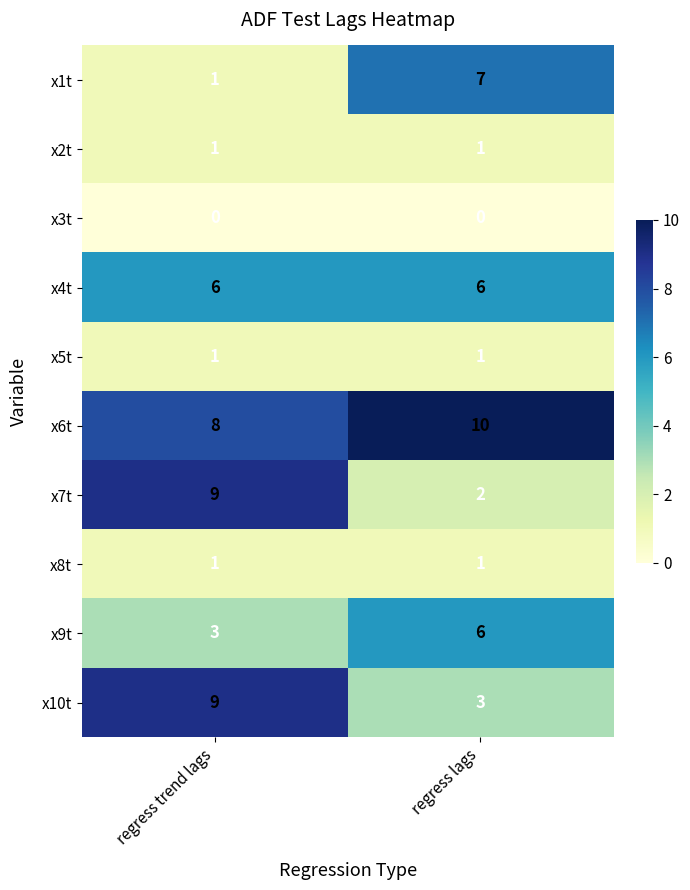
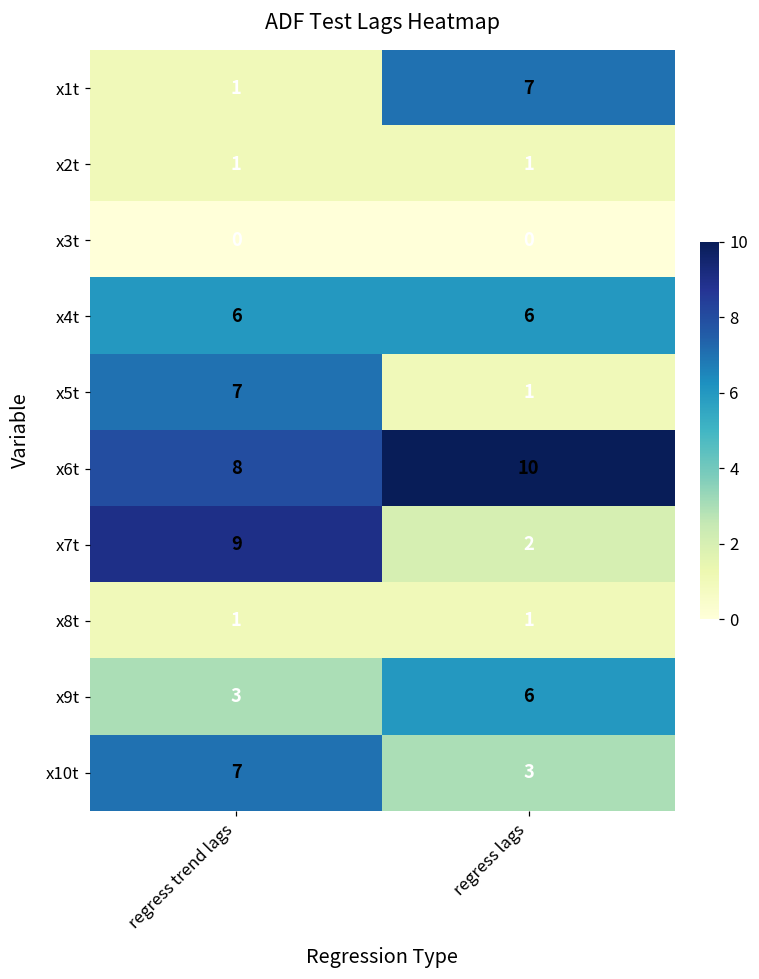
x5t, regress trend lags: 1 -> 7
x10t, regress trend lags: 9 -> 7
